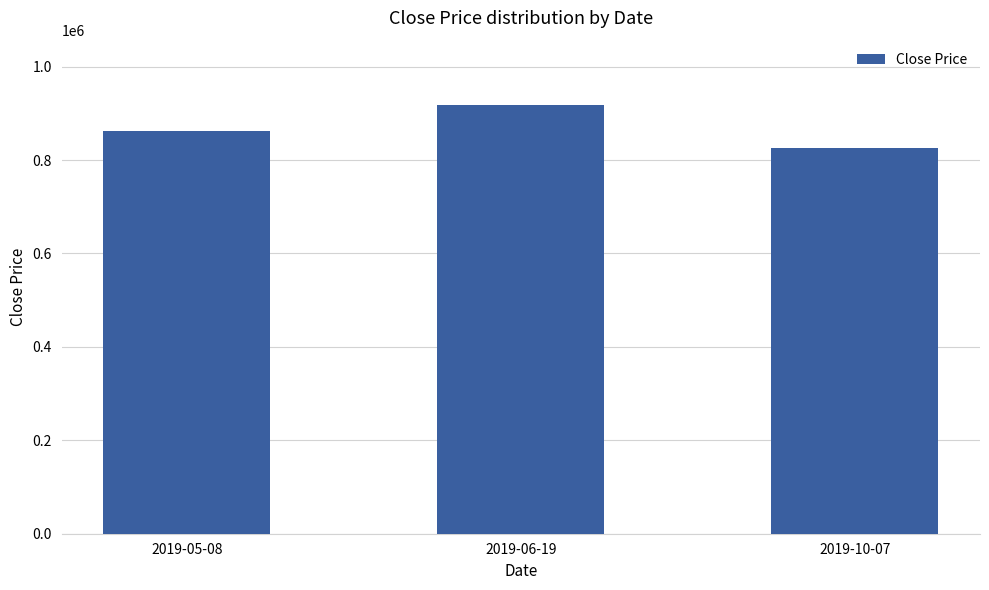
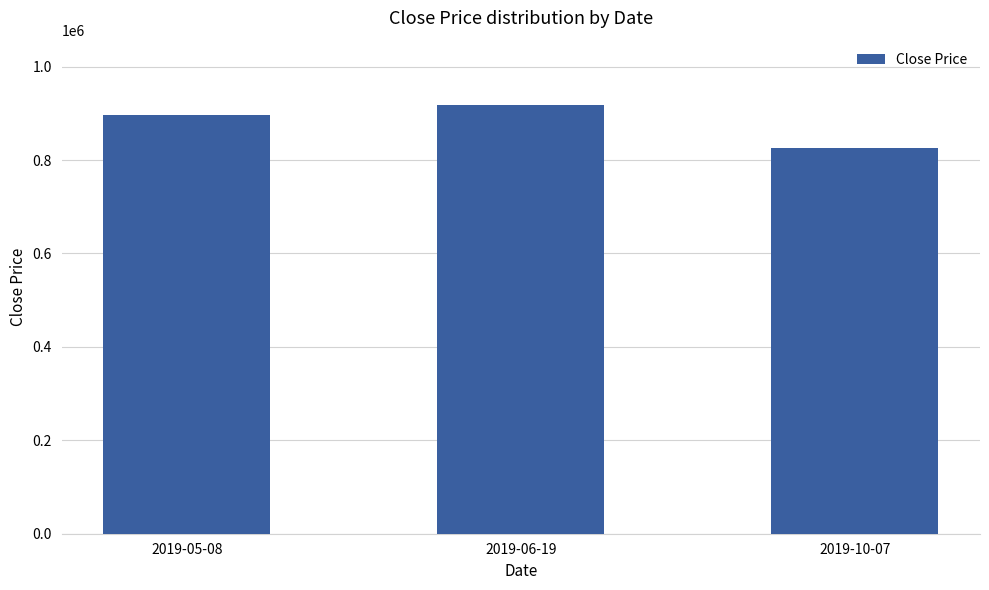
2019-05-08: 860000 -> 900000
